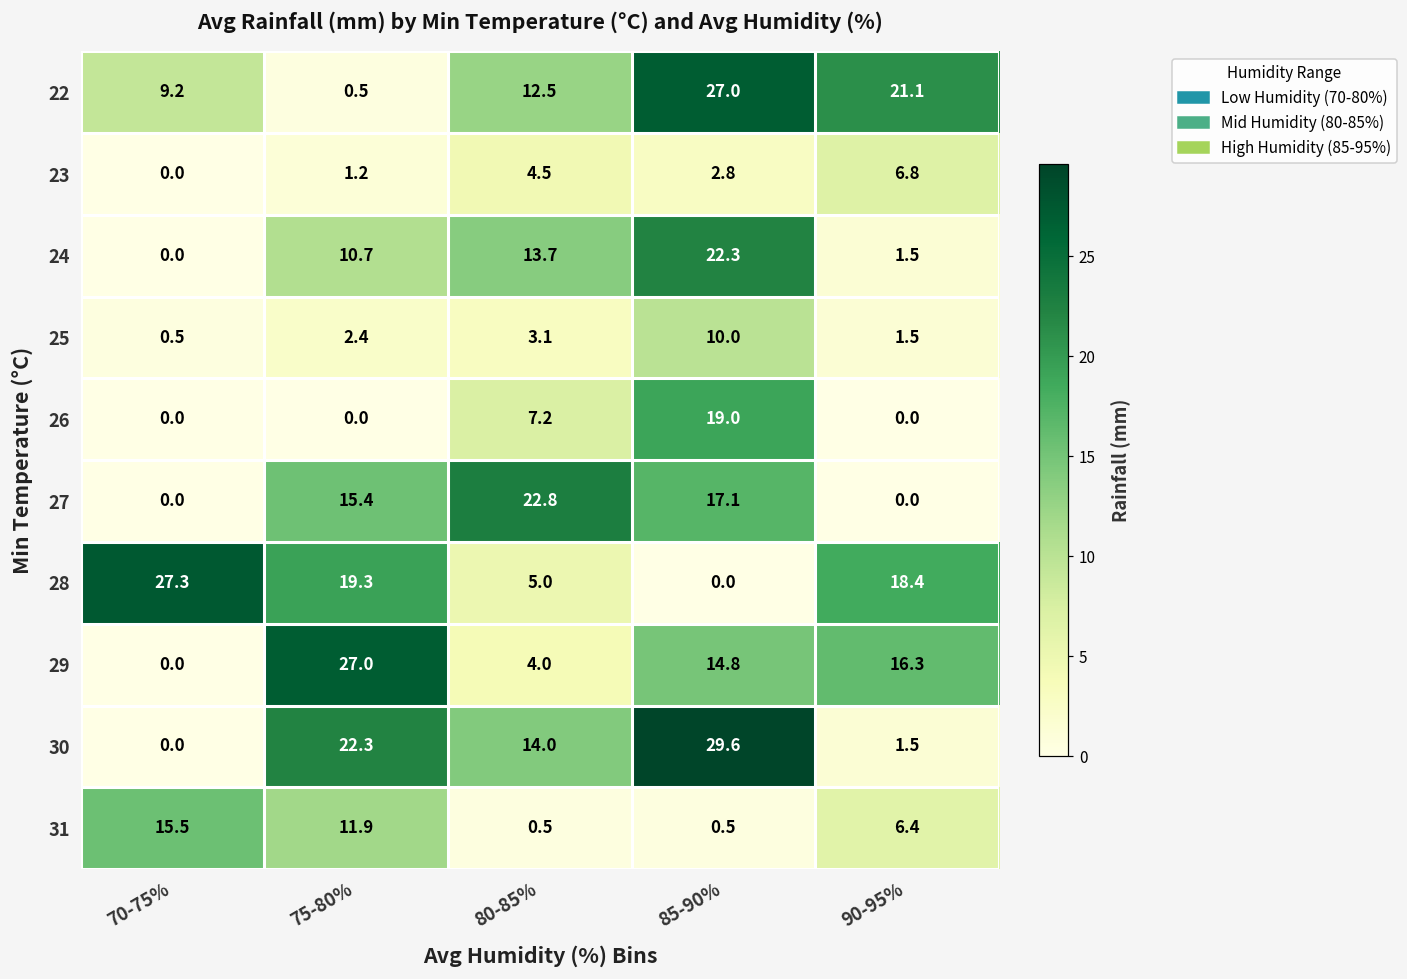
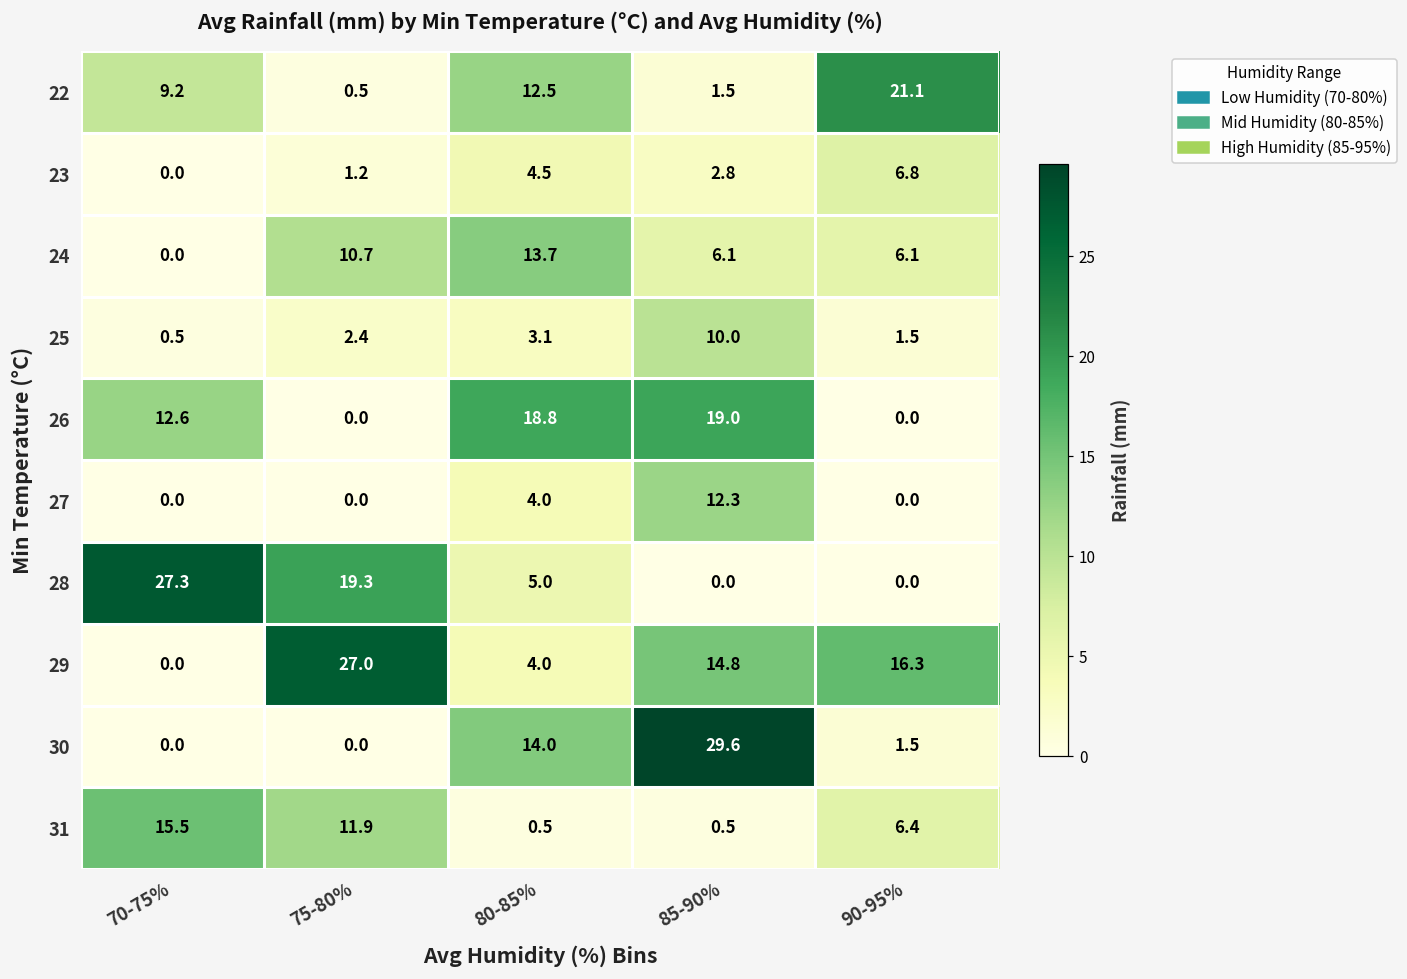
22, 85-90%: 27.0 -> 1.5
24, 85-90%: 22.3 -> 6.1
24, 90-95%: 1.5 -> 6.1
26, 70-75%: 0.0 -> 12.6
26, 80-85%: 7.2 -> 18.8
27, 75-80%: 15.4 -> 0.0
27, 80-85%: 22.8 -> 4.0
27, 85-90%: 17.1 -> 12.3
28, 90-95%: 18.4 -> 0.0
30, 75-80%: 22.3 -> 0.0
